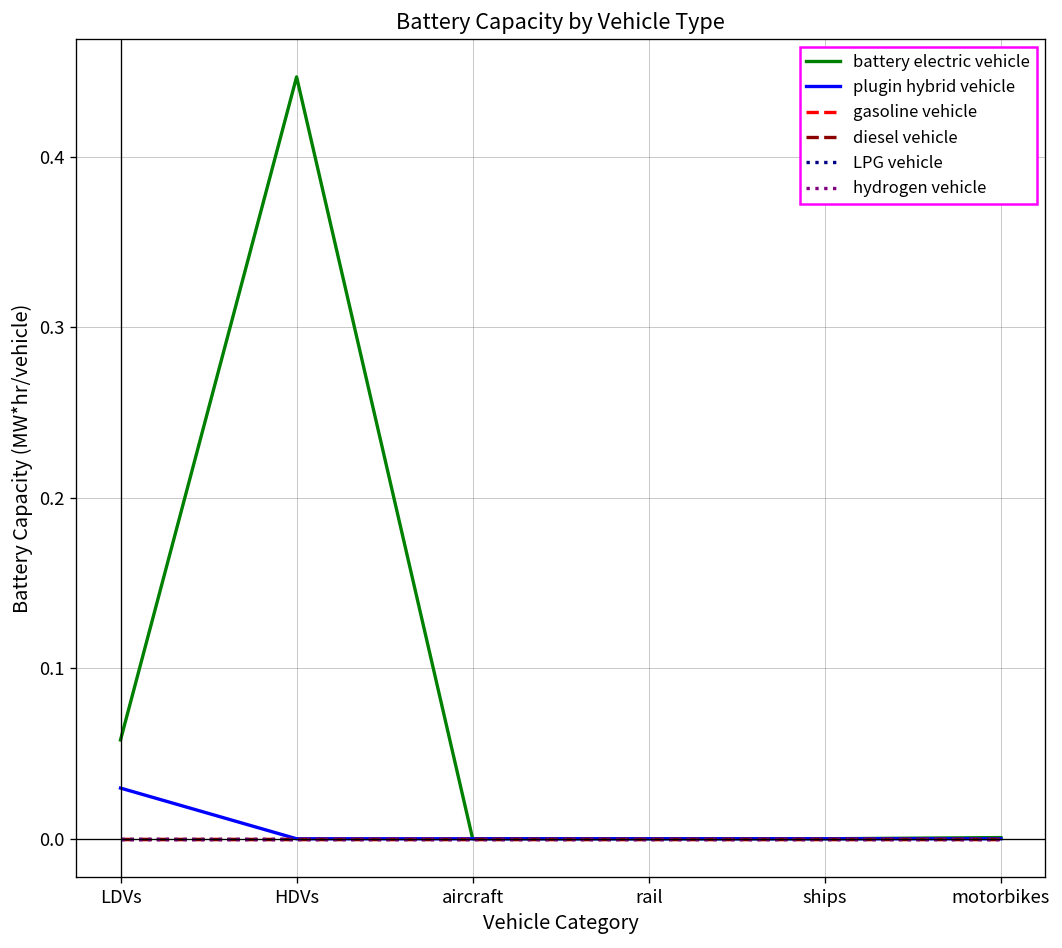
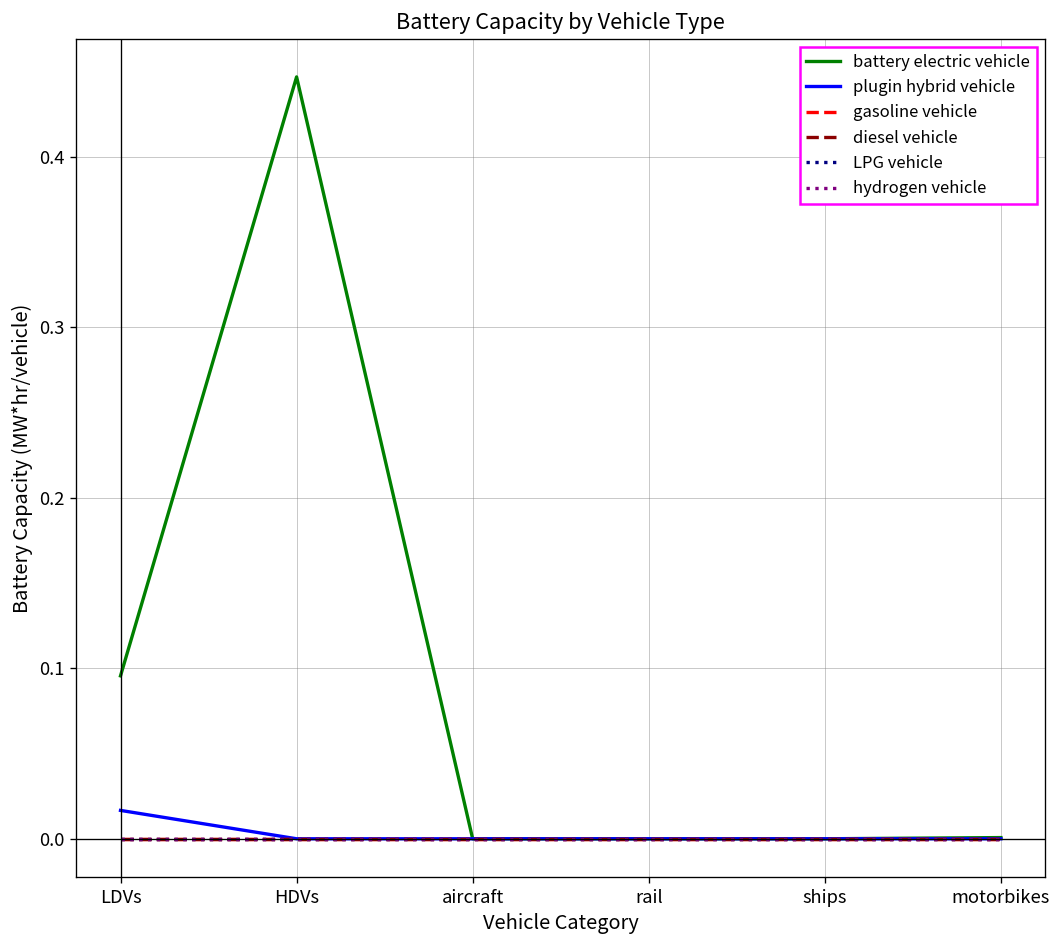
battery electric vehicle, LDVs: 0.058 -> 0.096
plugin hybrid vehicle, LDVs: 0.030 -> 0.017
